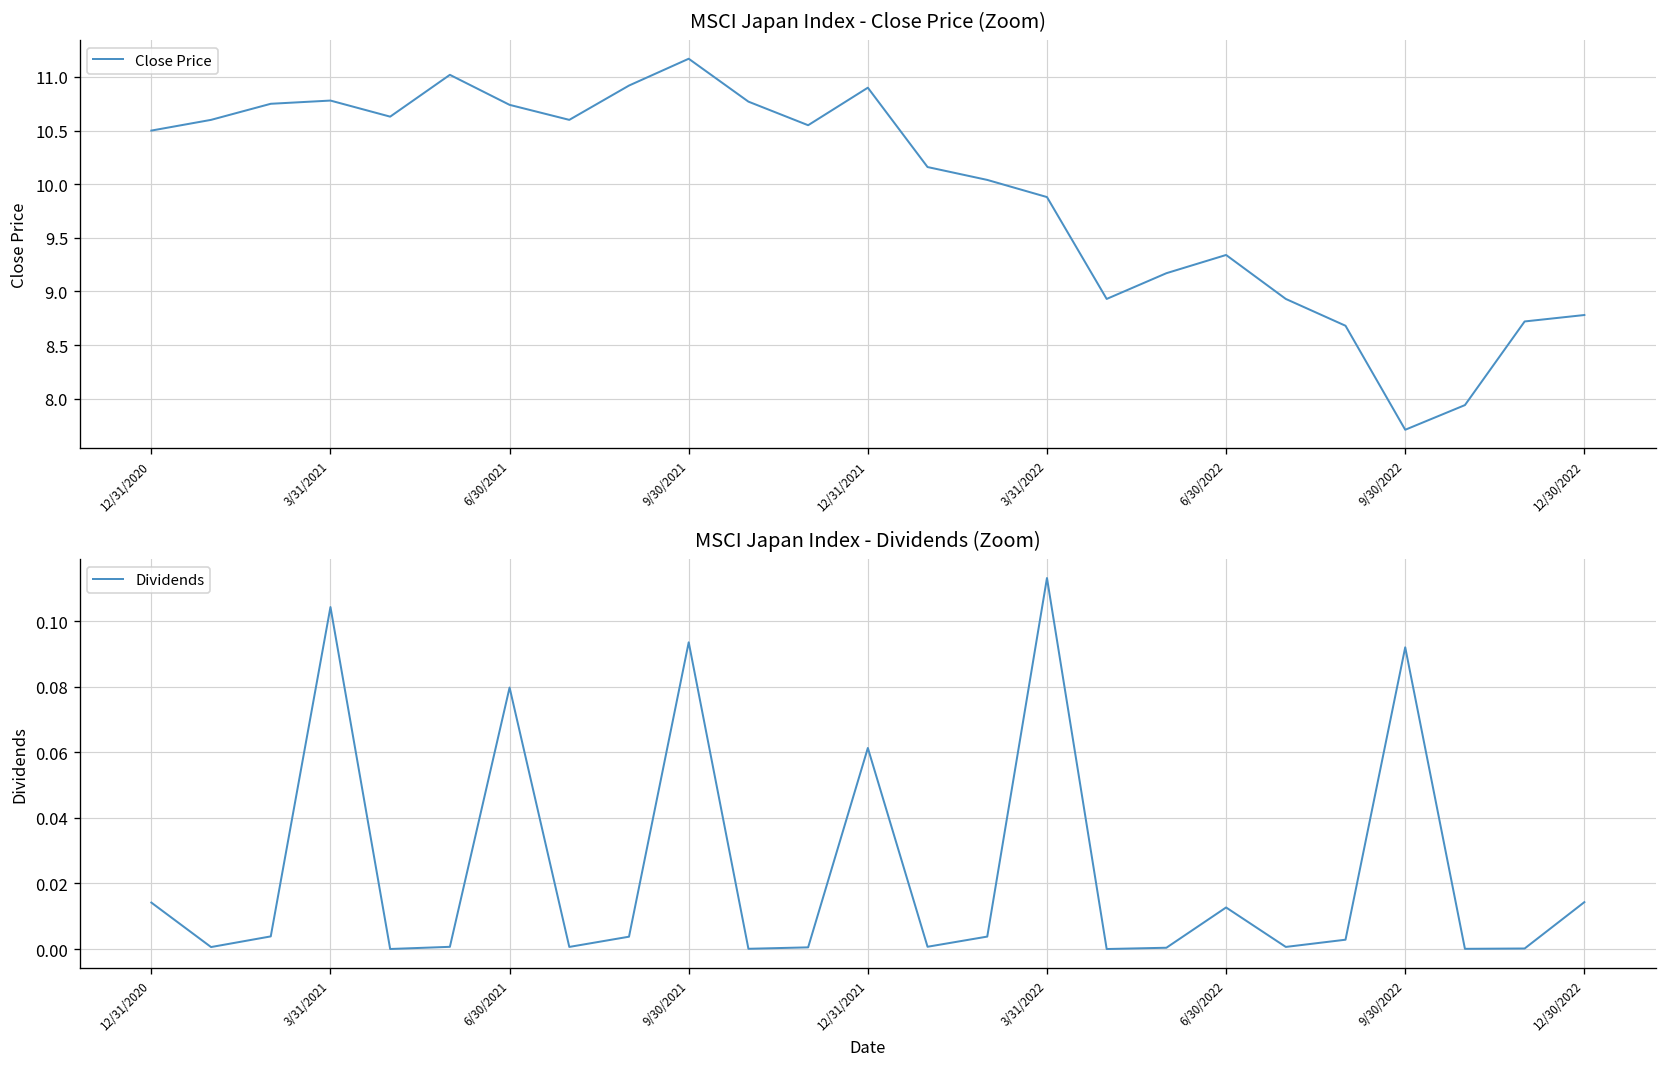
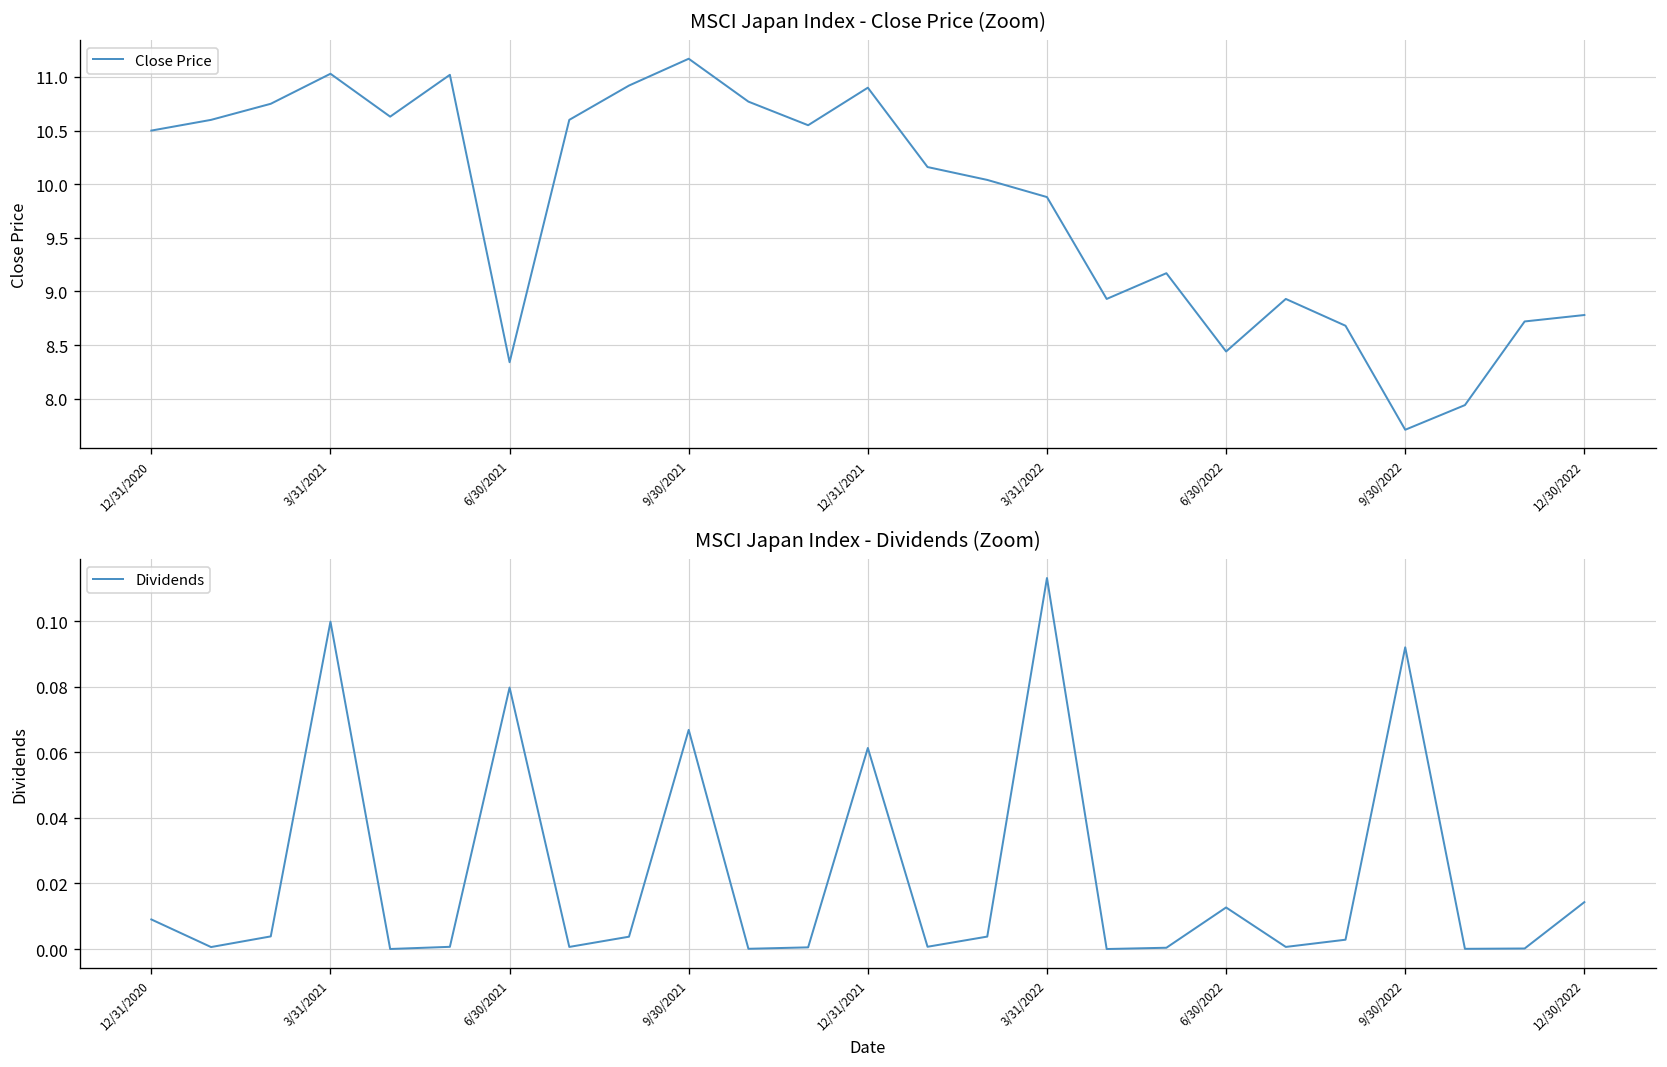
MSCI Japan Index - Close Price (Zoom), 3/31/2021: 10.8 -> 11.0
MSCI Japan Index - Close Price (Zoom), 6/30/2021: 10.7 -> 8.3
MSCI Japan Index - Close Price (Zoom), 6/30/2022: 9.3 -> 8.4
MSCI Japan Index - Dividends (Zoom), 12/31/2020: 0.014 -> 0.009
MSCI Japan Index - Dividends (Zoom), 3/31/2021: 0.104 -> 0.100
MSCI Japan Index - Dividends (Zoom), 9/30/2021: 0.094 -> 0.067
